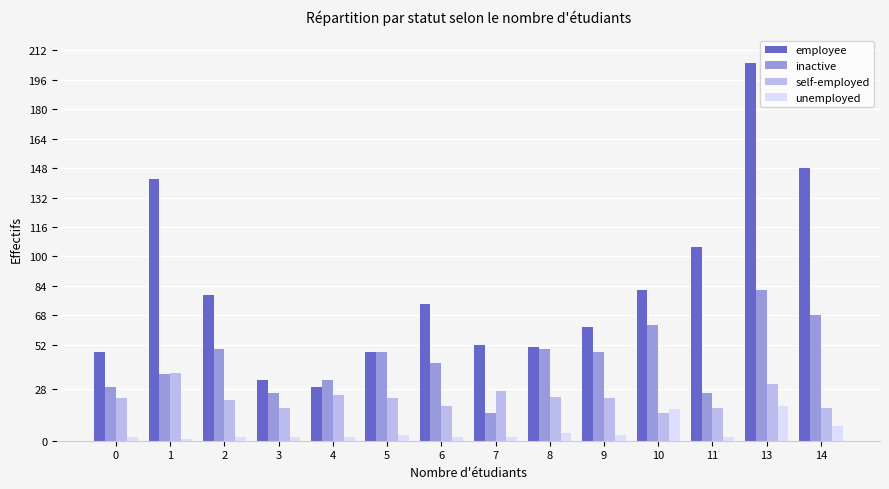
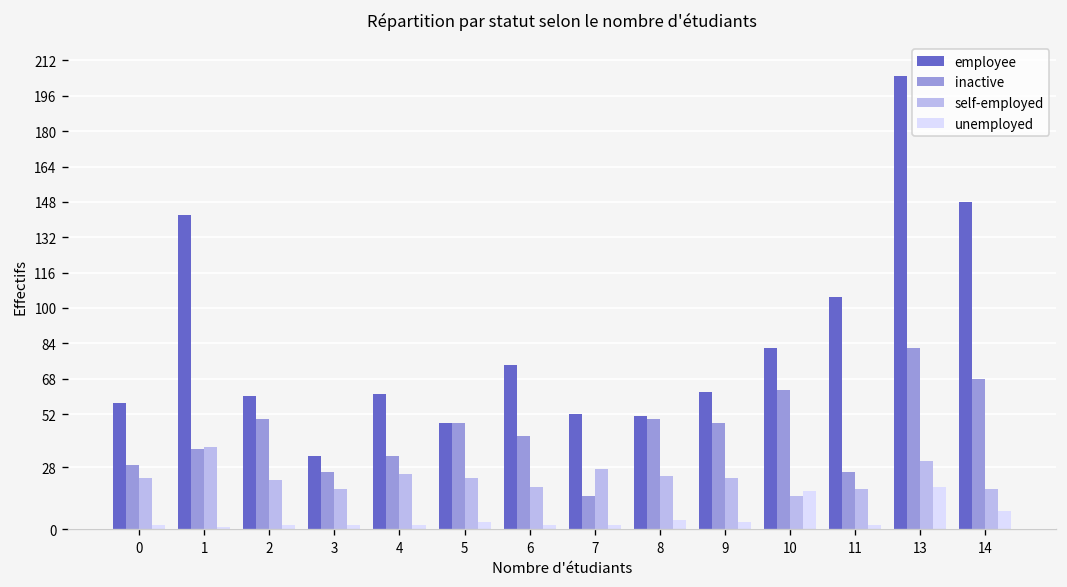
employee, 0: 48 -> 57
employee, 2: 79 -> 60
employee, 4: 29 -> 61
